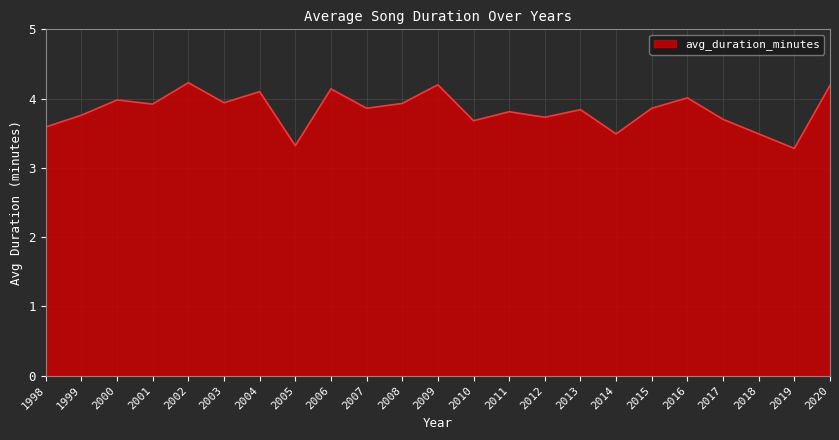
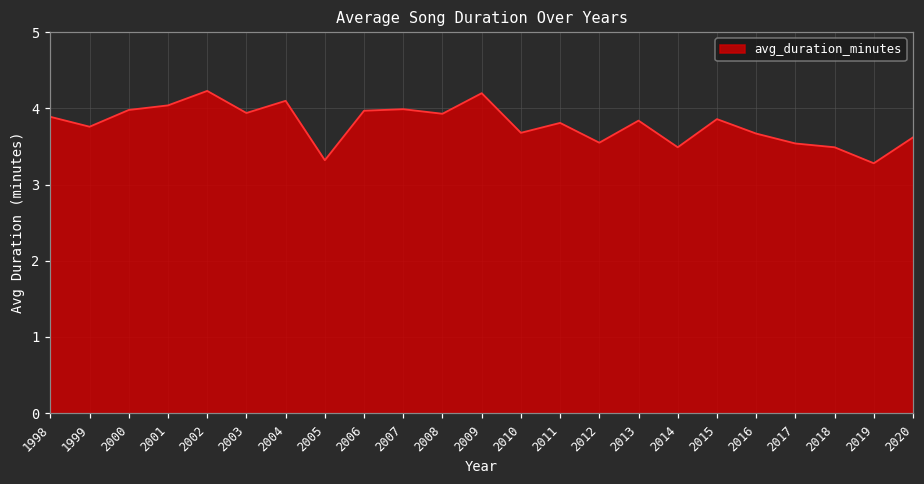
1998: 3.6 -> 3.9
2001: 3.9 -> 4.0
2006: 4.1 -> 4.0
2007: 3.9 -> 4.0
2012: 3.7 -> 3.6
2016: 4.0 -> 3.7
2017: 3.7 -> 3.5
2020: 4.2 -> 3.6
